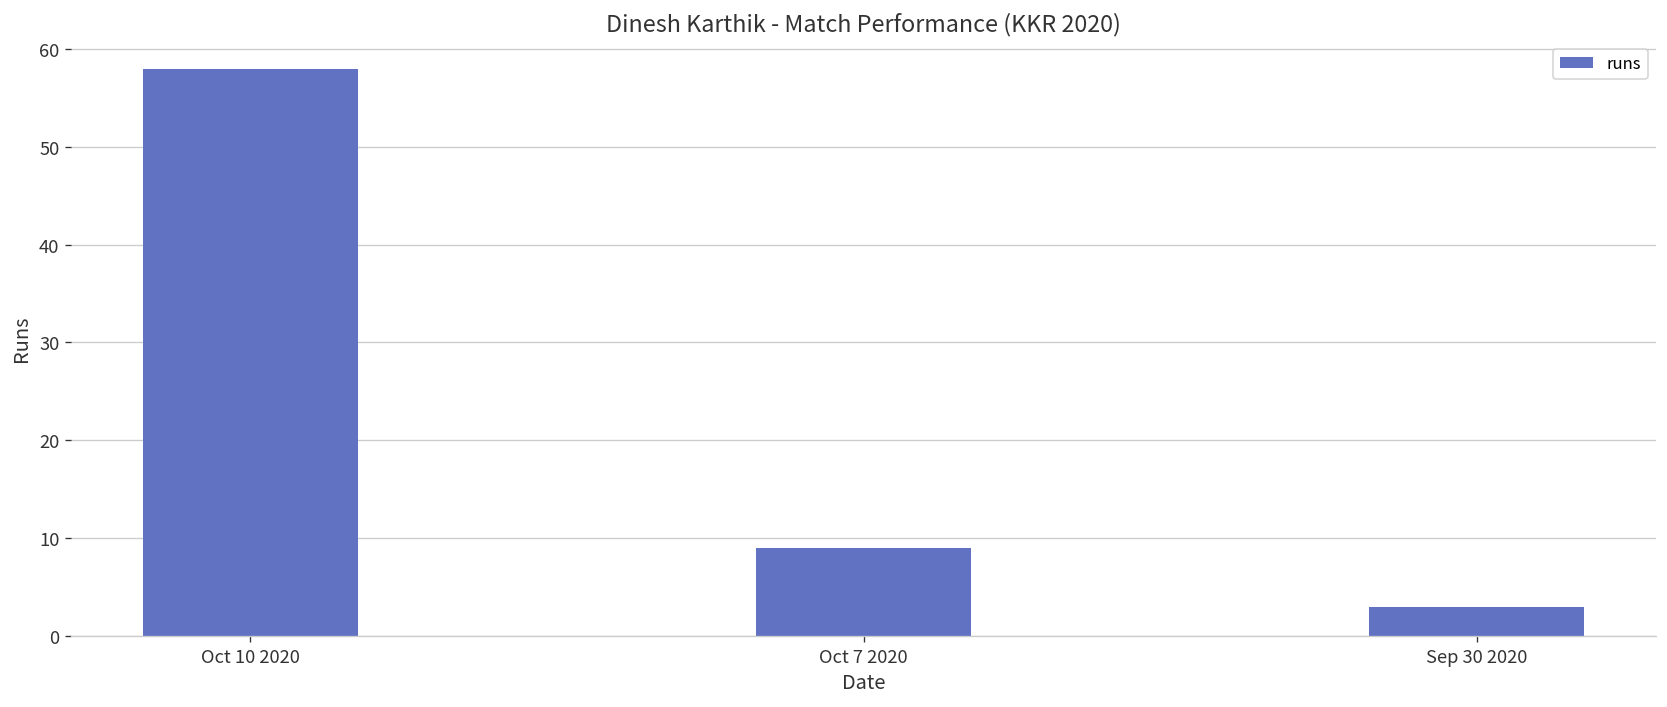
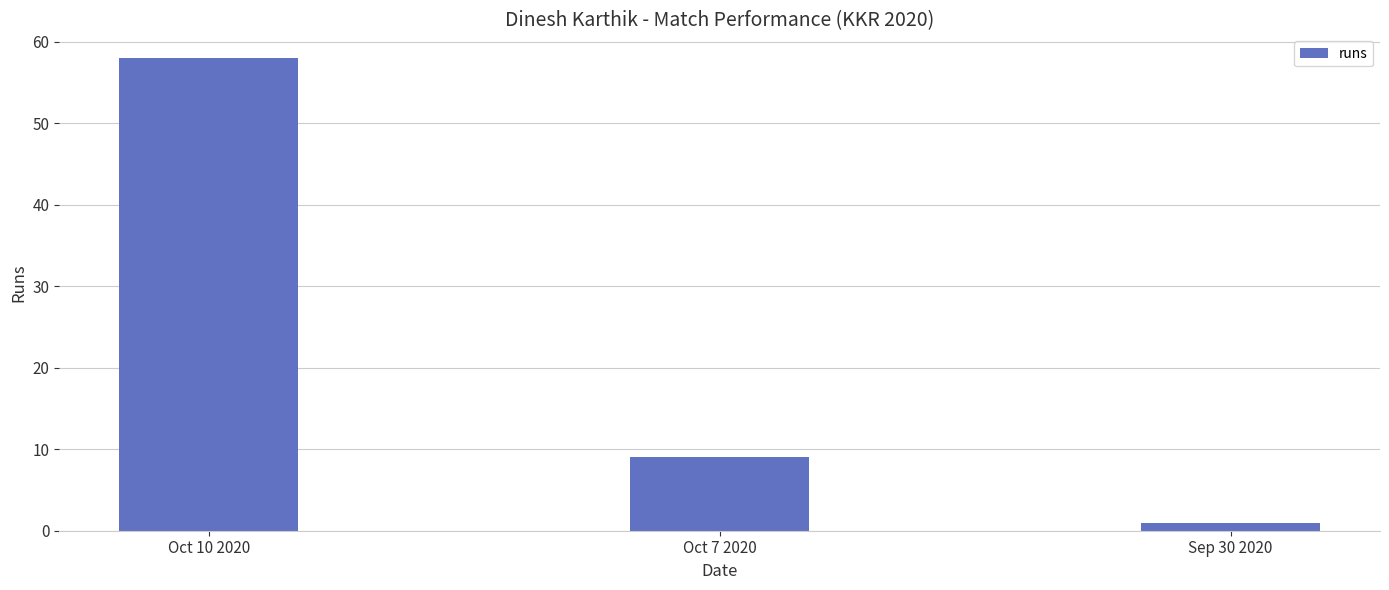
Sep 30 2020: 3 -> 1
